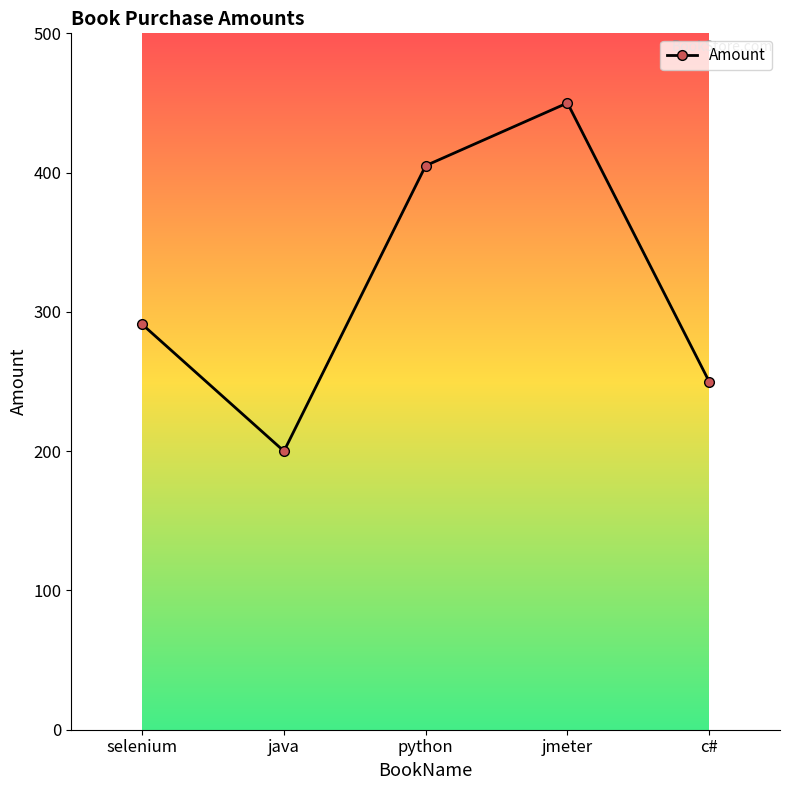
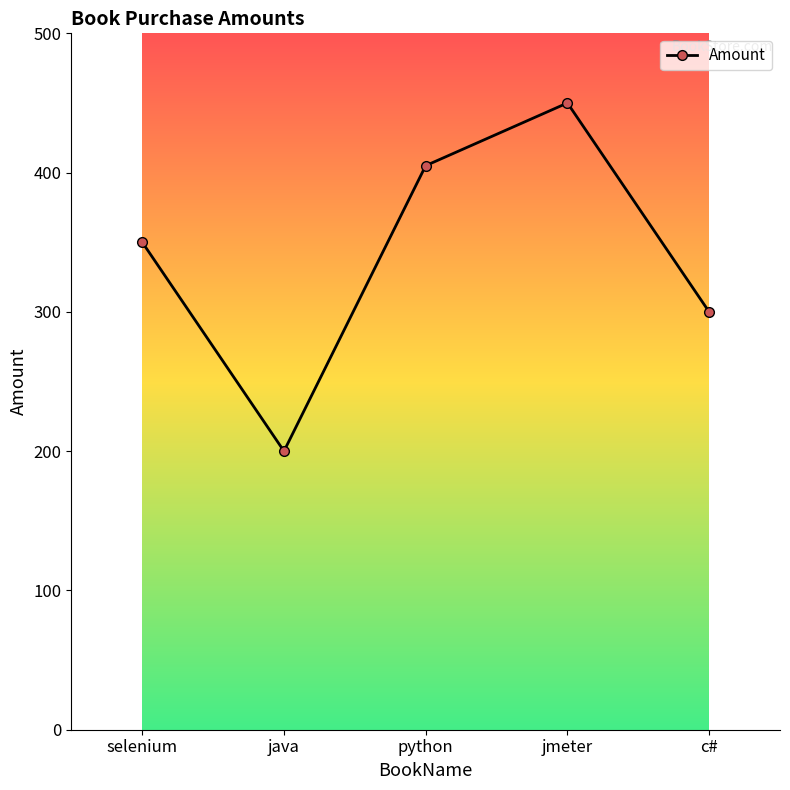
selenium: 291 -> 350
c#: 250 -> 300
